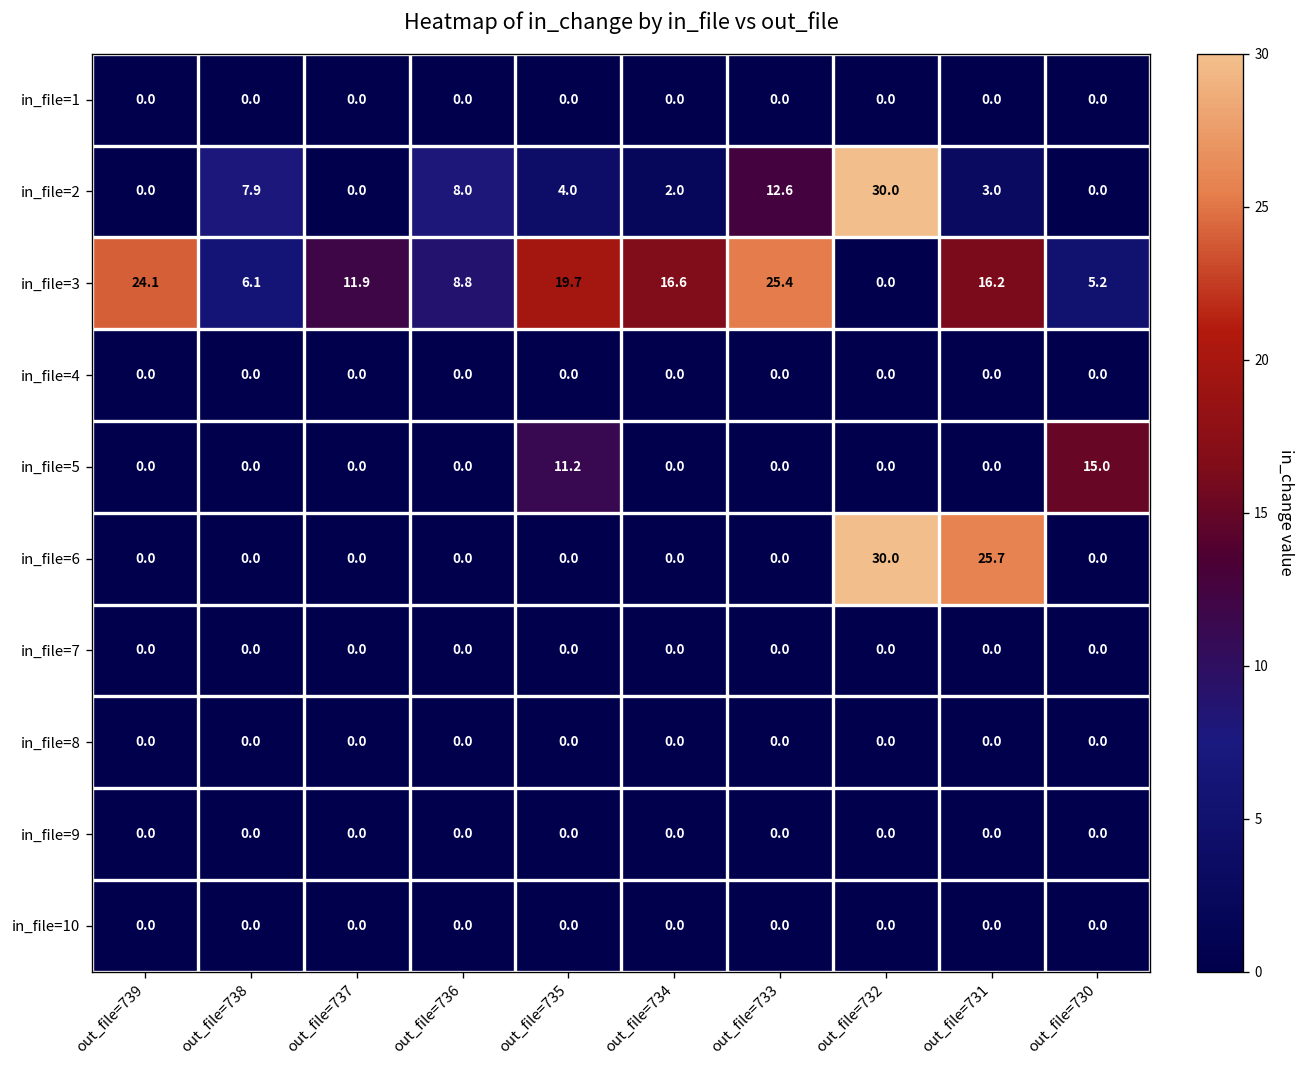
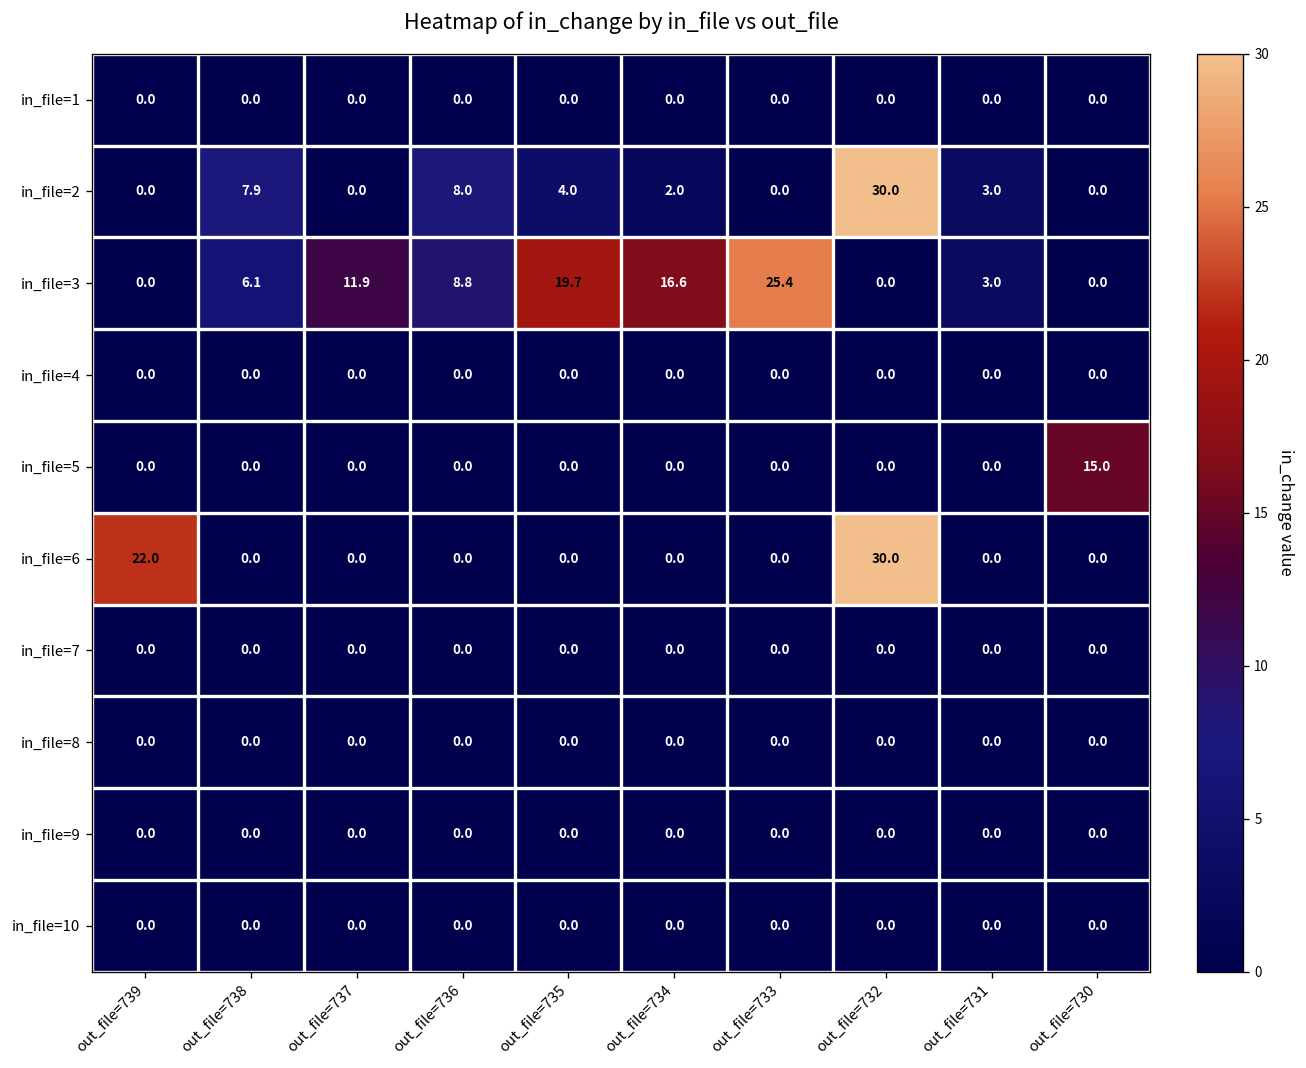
in_file=2, out_file=733: 12.6 -> 0.0
in_file=3, out_file=739: 24.1 -> 0.0
in_file=3, out_file=731: 16.2 -> 3.0
in_file=3, out_file=730: 5.2 -> 0.0
in_file=5, out_file=735: 11.2 -> 0.0
in_file=6, out_file=739: 0.0 -> 22.0
in_file=6, out_file=731: 25.7 -> 0.0
